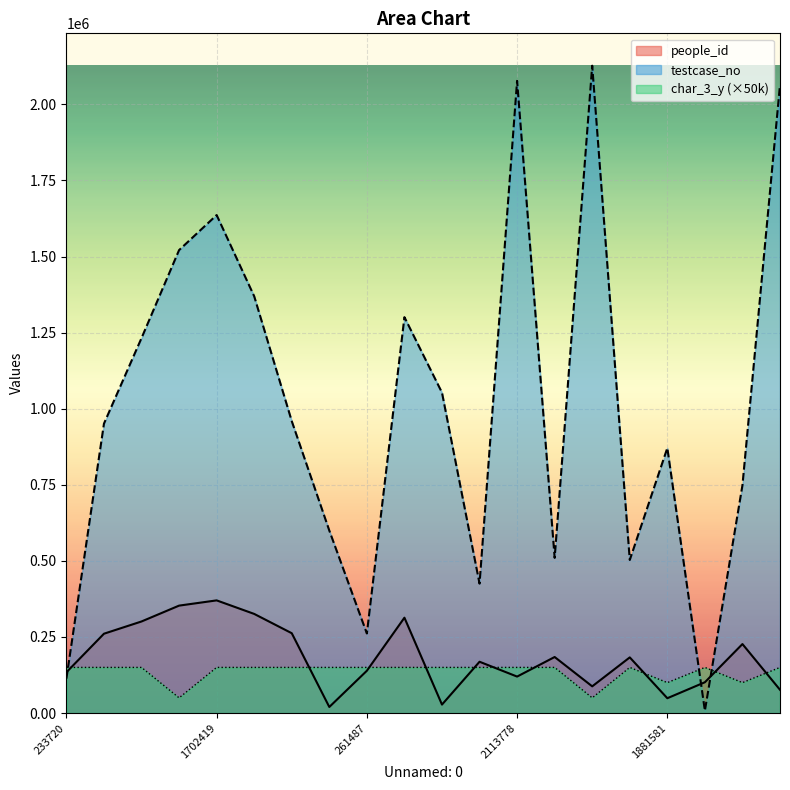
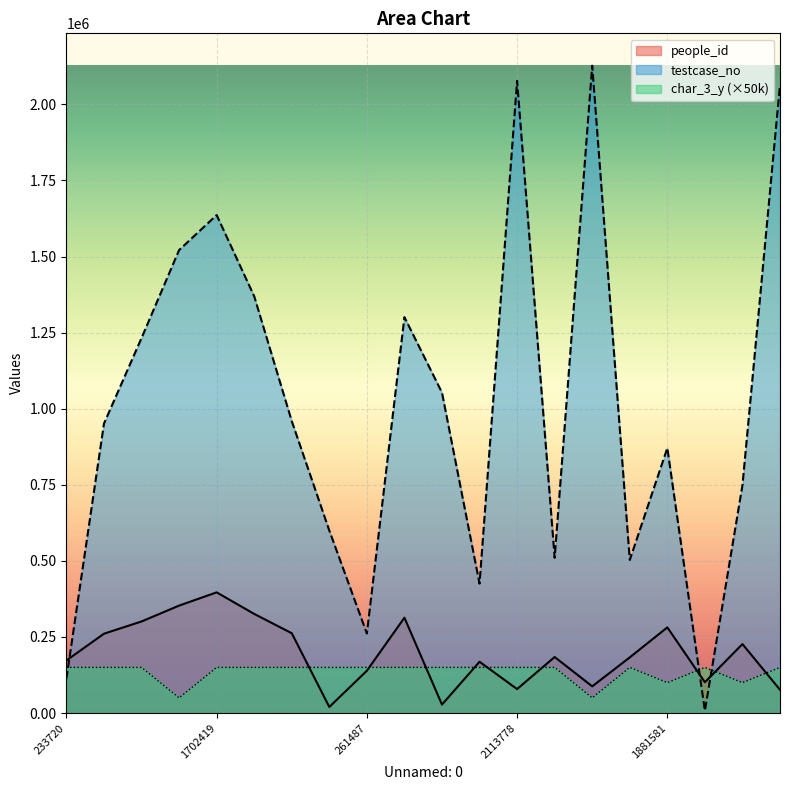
people_id, 233720: 130000 -> 170000
people_id, 1702419: 370000 -> 400000
people_id, 2113778: 120000 -> 80000
people_id, 1881581: 50000 -> 280000
